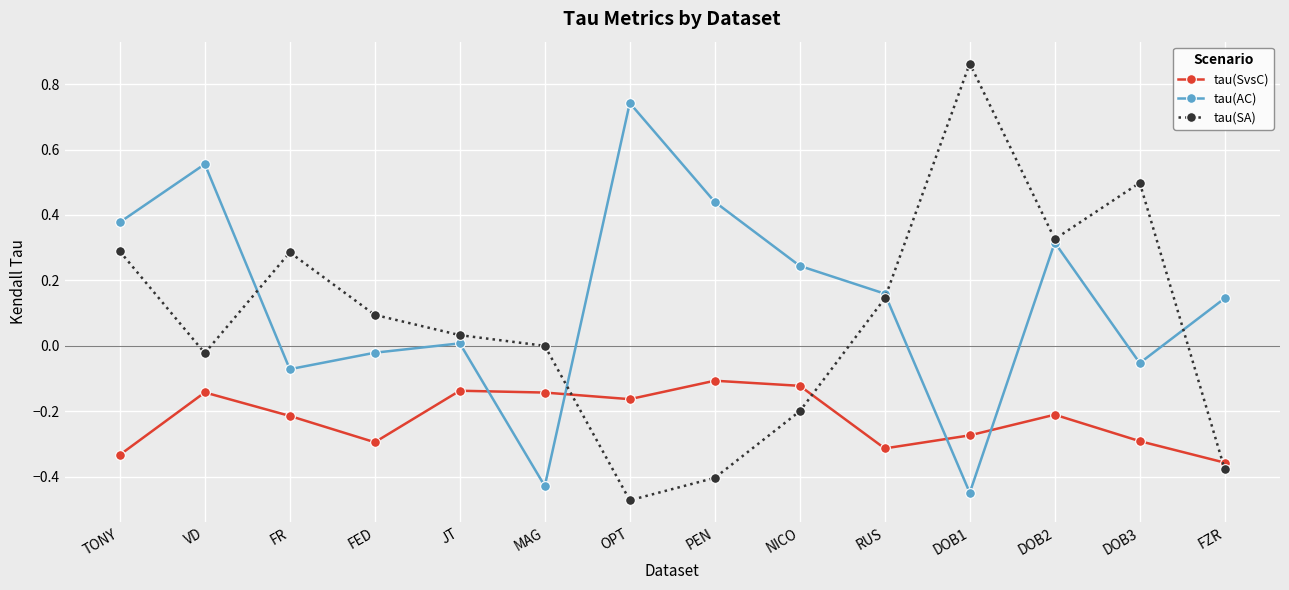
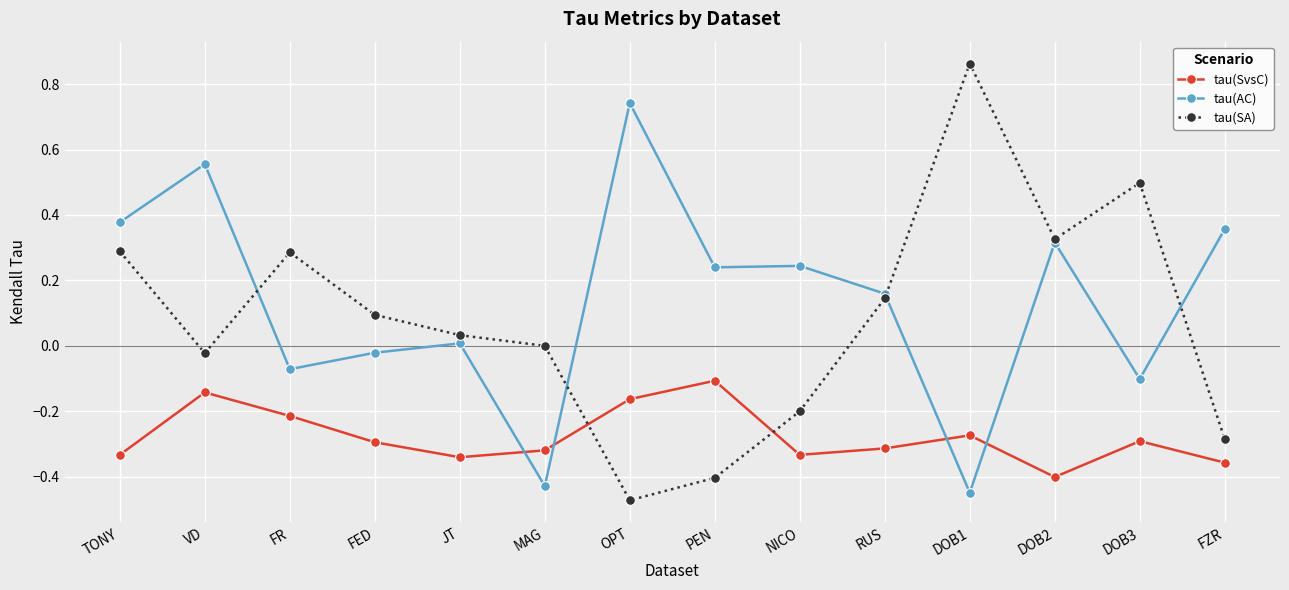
tau(SvsC), JT: -0.14 -> -0.34
tau(SvsC), MAG: -0.14 -> -0.32
tau(AC), PEN: 0.44 -> 0.24
tau(SvsC), NICO: -0.12 -> -0.33
tau(SvsC), DOB2: -0.21 -> -0.40
tau(AC), DOB3: -0.05 -> -0.10
tau(AC), FZR: 0.15 -> 0.36
tau(SA), FZR: -0.38 -> -0.29
